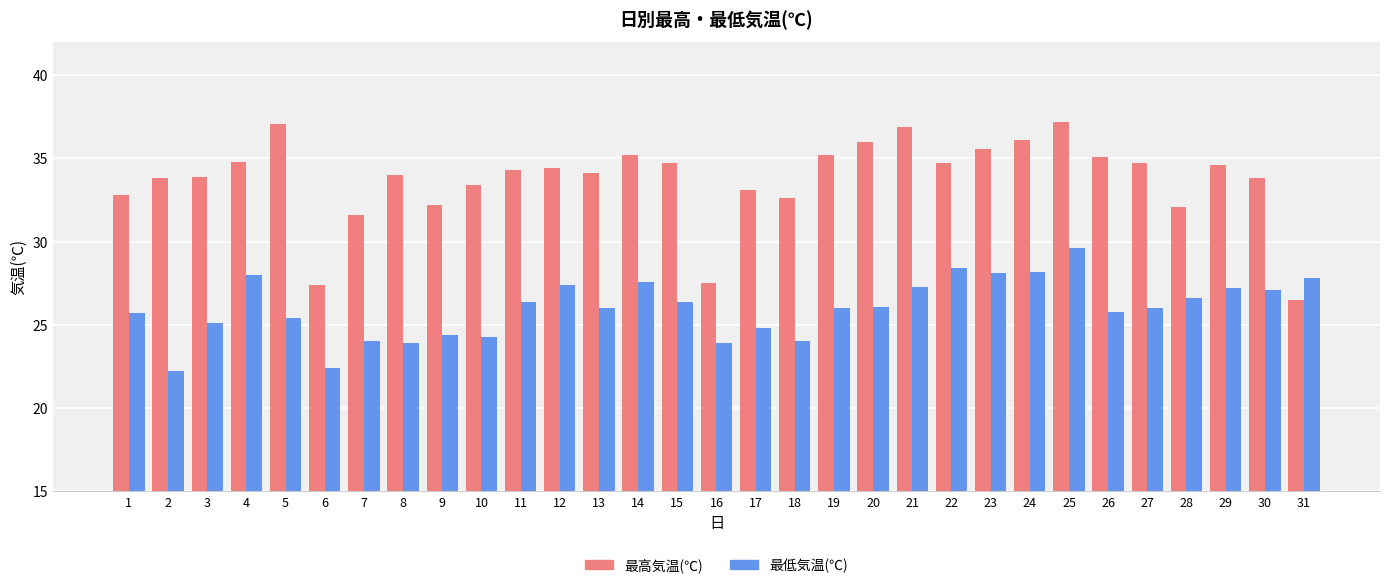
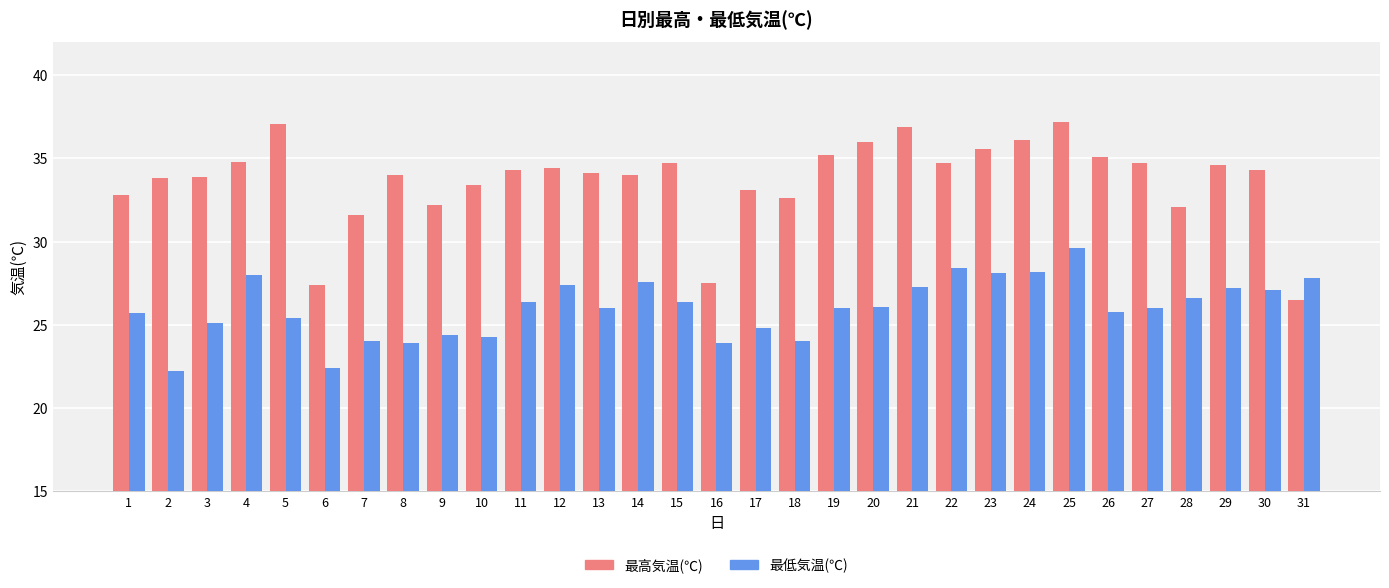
最高気温(℃), 14: 35.2 -> 34.0
最高気温(℃), 30: 33.8 -> 34.3
